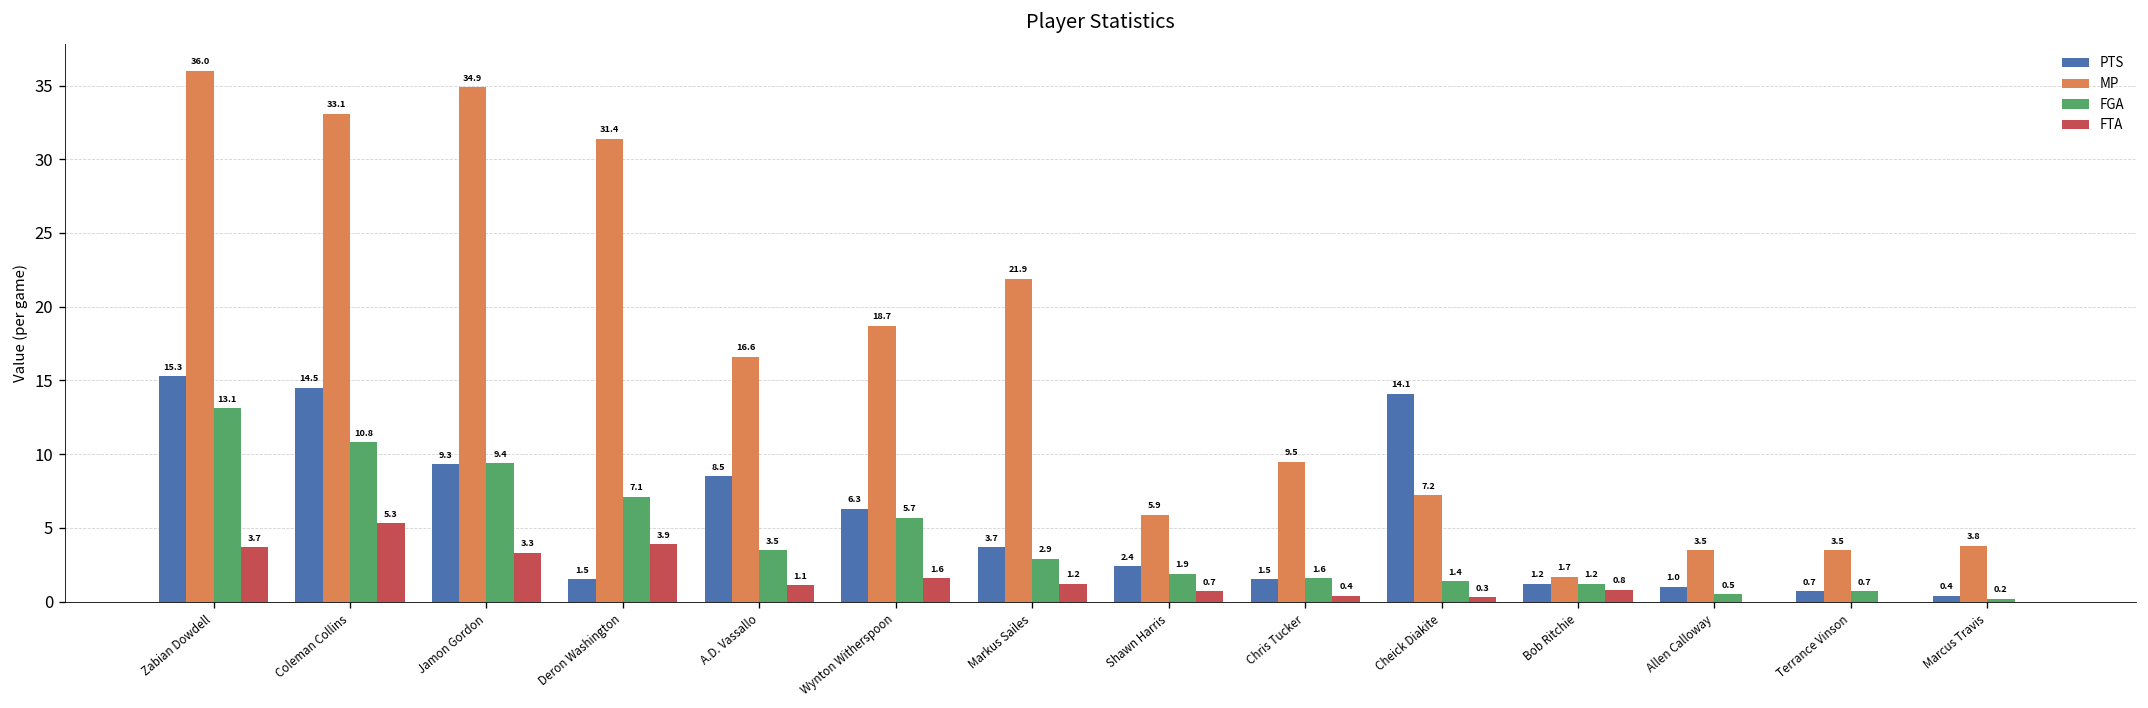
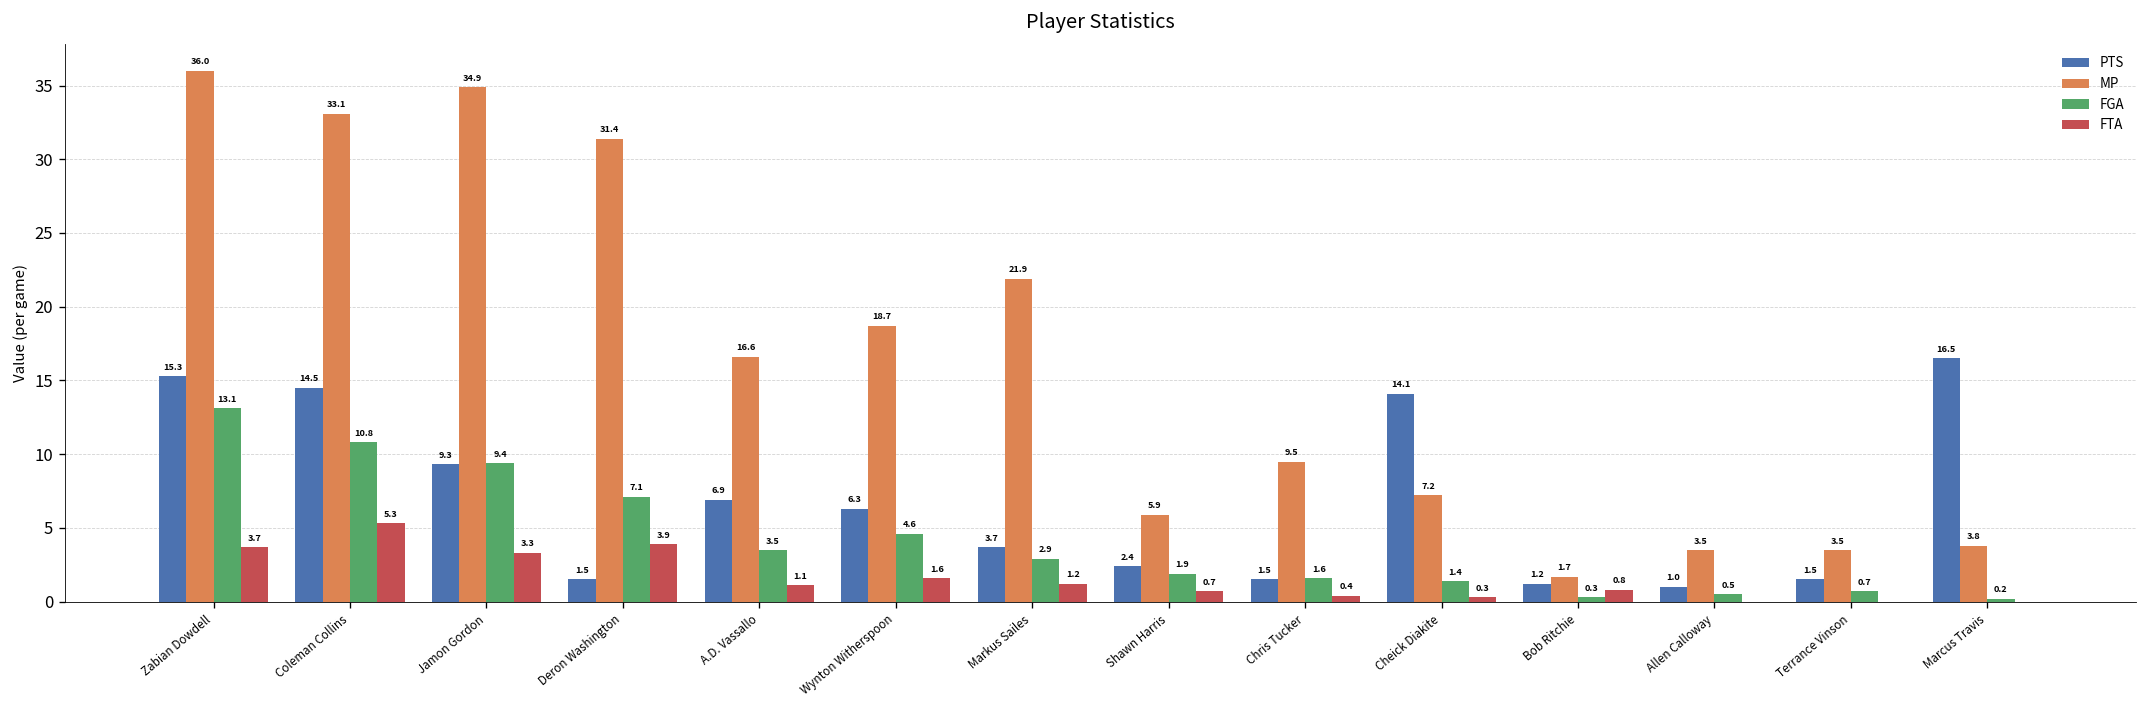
PTS, A.D. Vassallo: 8.5 -> 6.9
FGA, Wynton Witherspoon: 5.7 -> 4.6
FGA, Bob Ritchie: 1.2 -> 0.3
PTS, Terrance Vinson: 0.7 -> 1.5
PTS, Marcus Travis: 0.4 -> 16.5
